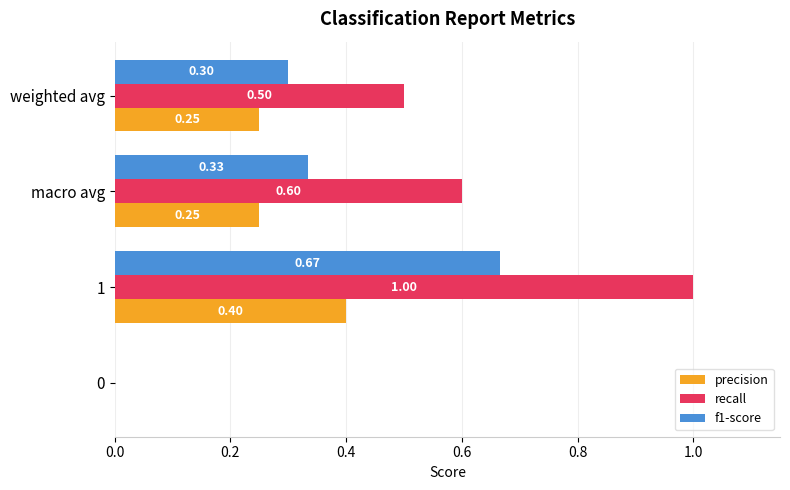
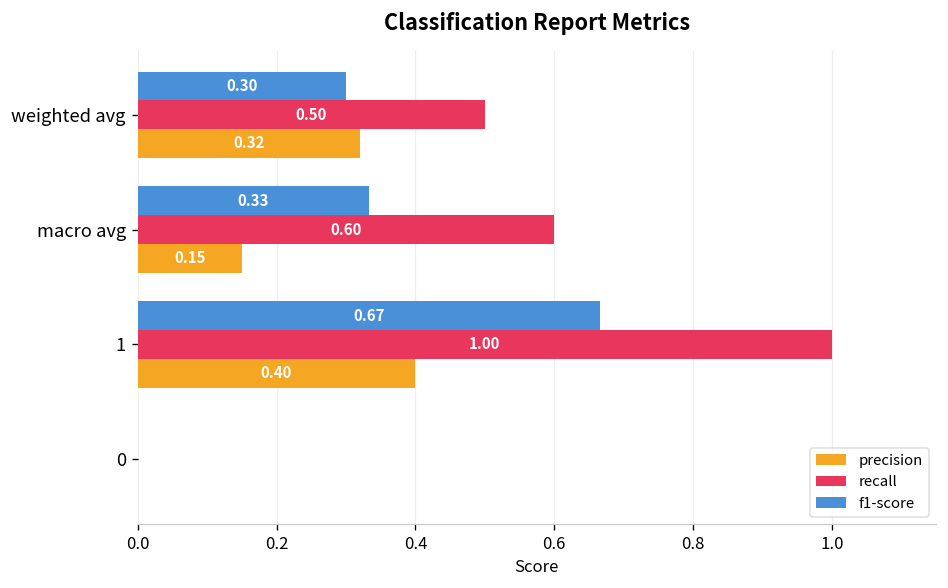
precision, weighted avg: 0.25 -> 0.32
precision, macro avg: 0.25 -> 0.15
